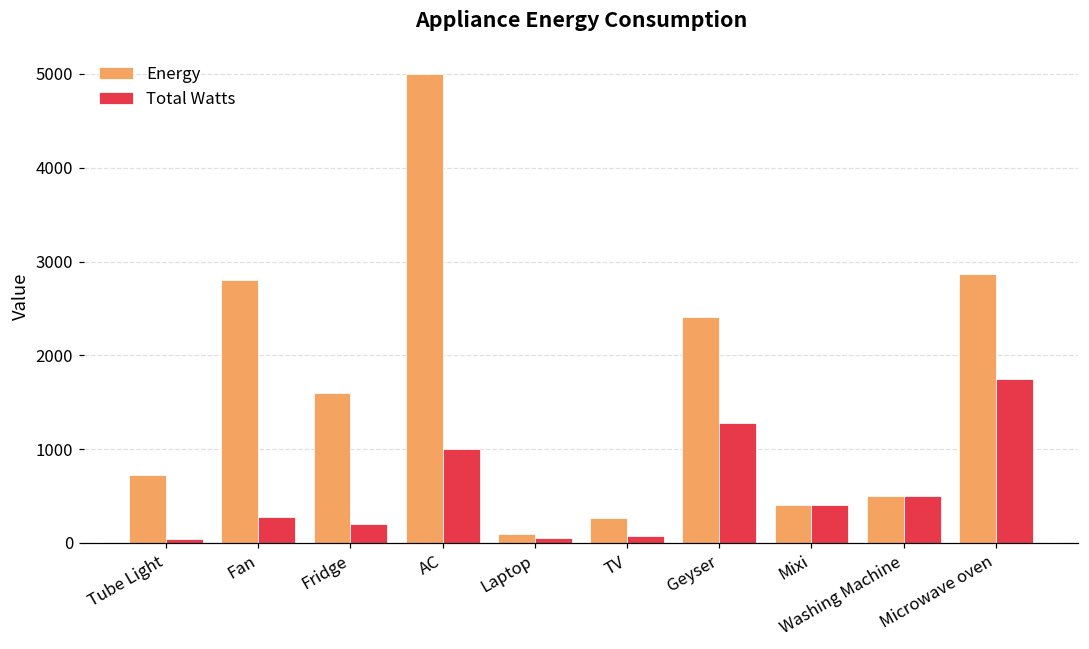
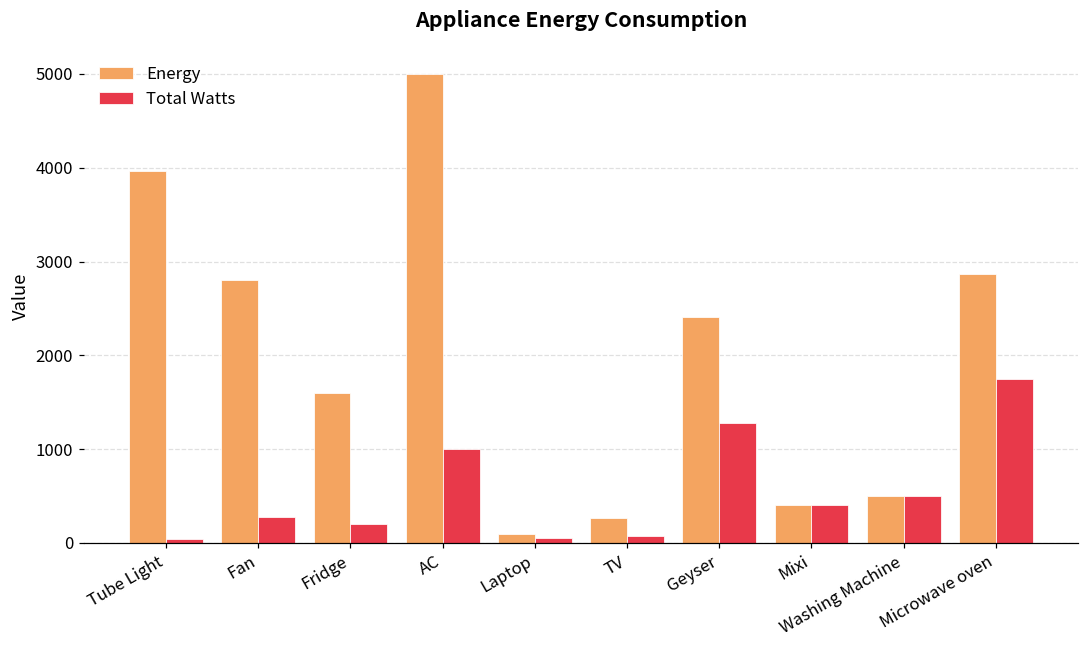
Energy, Tube Light: 700 -> 4000
